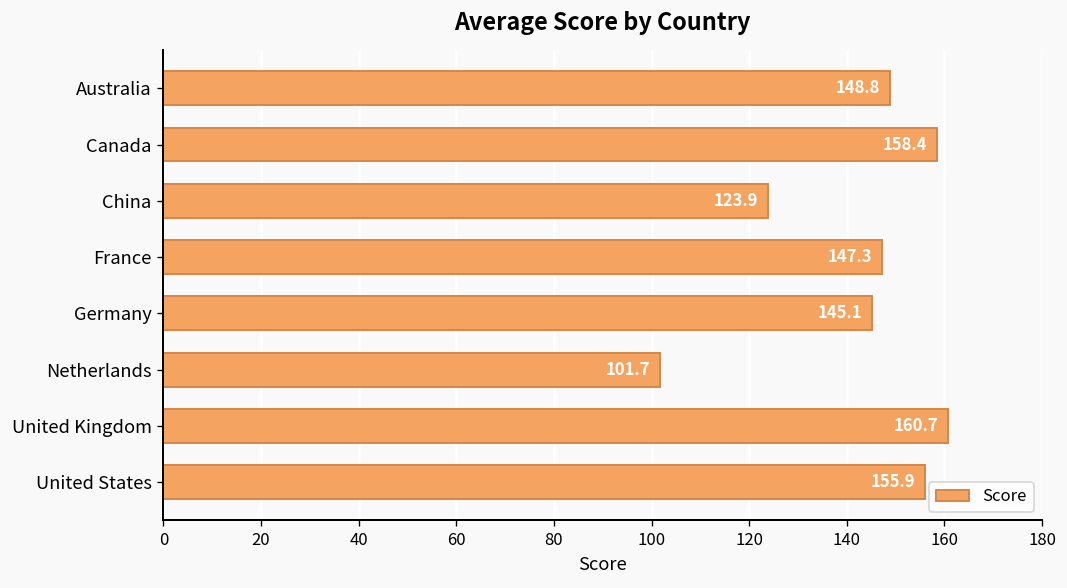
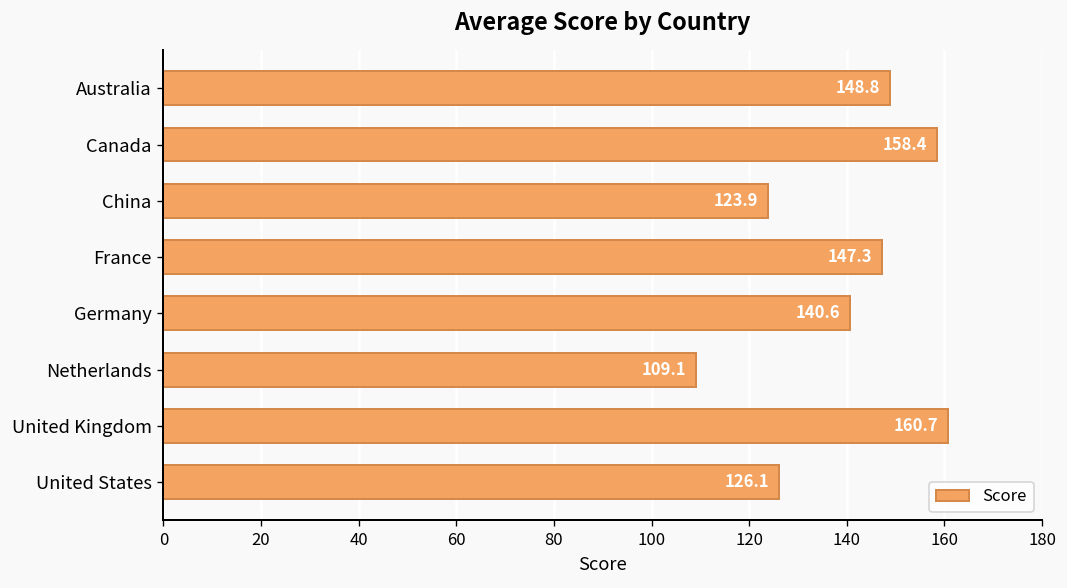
Germany: 145.1 -> 140.6
Netherlands: 101.7 -> 109.1
United States: 155.9 -> 126.1
